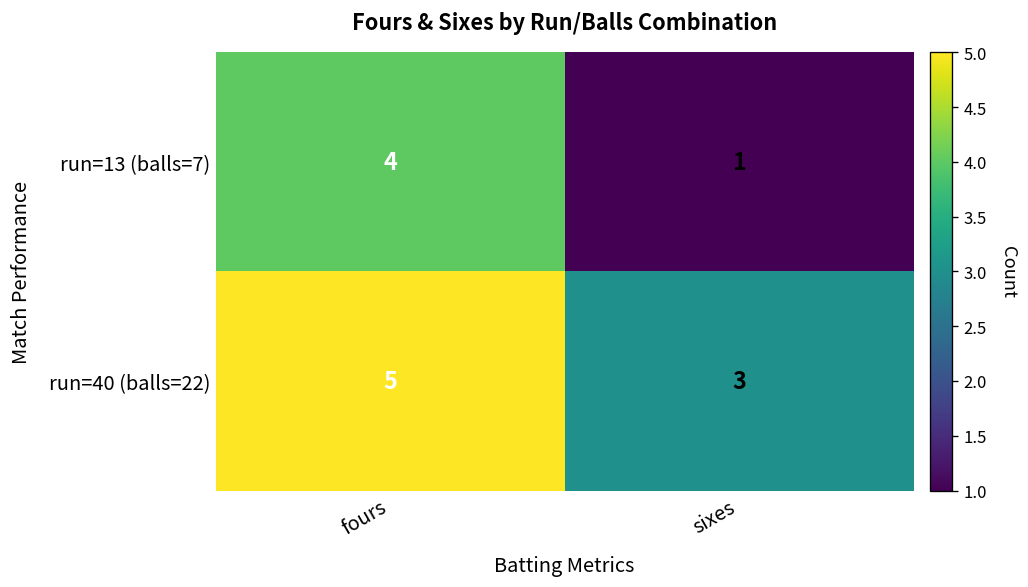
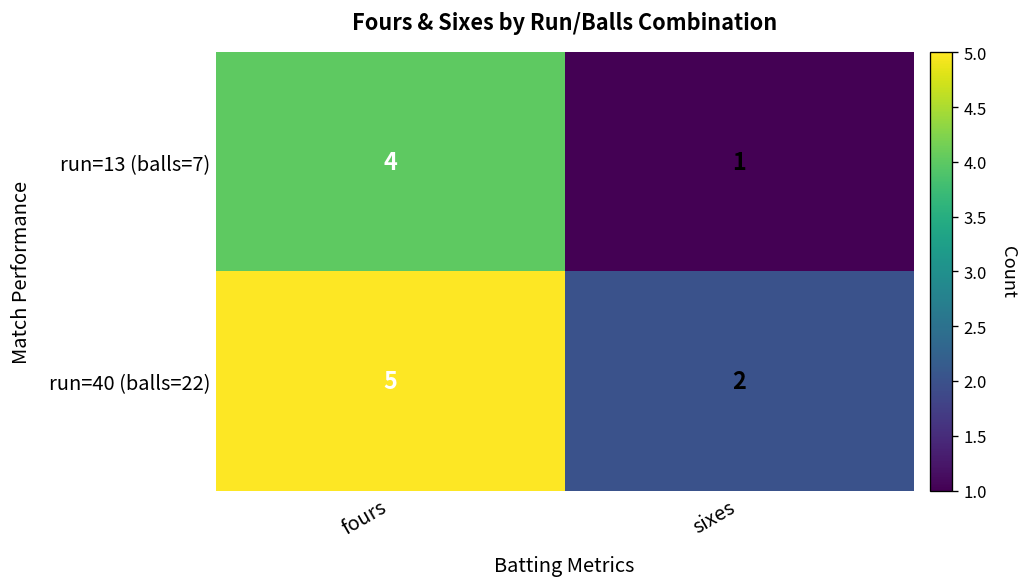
run=40 (balls=22), sixes: 3 -> 2
